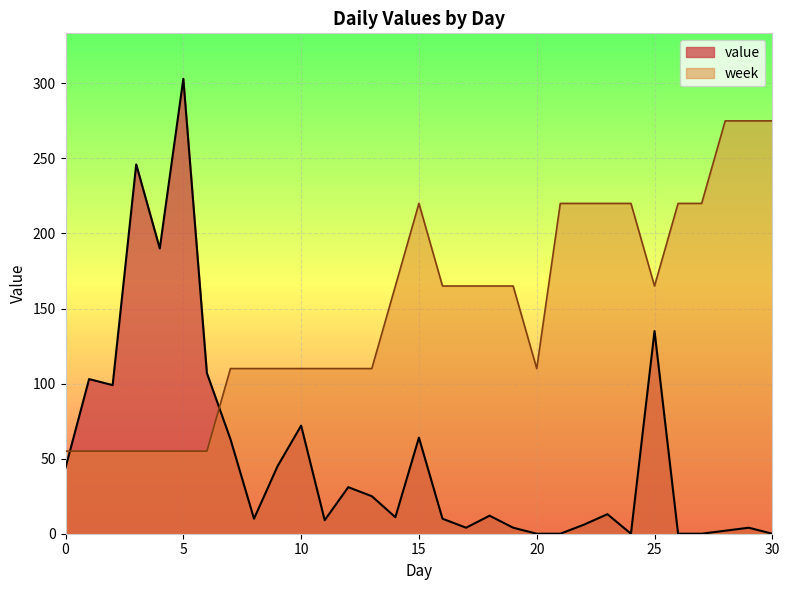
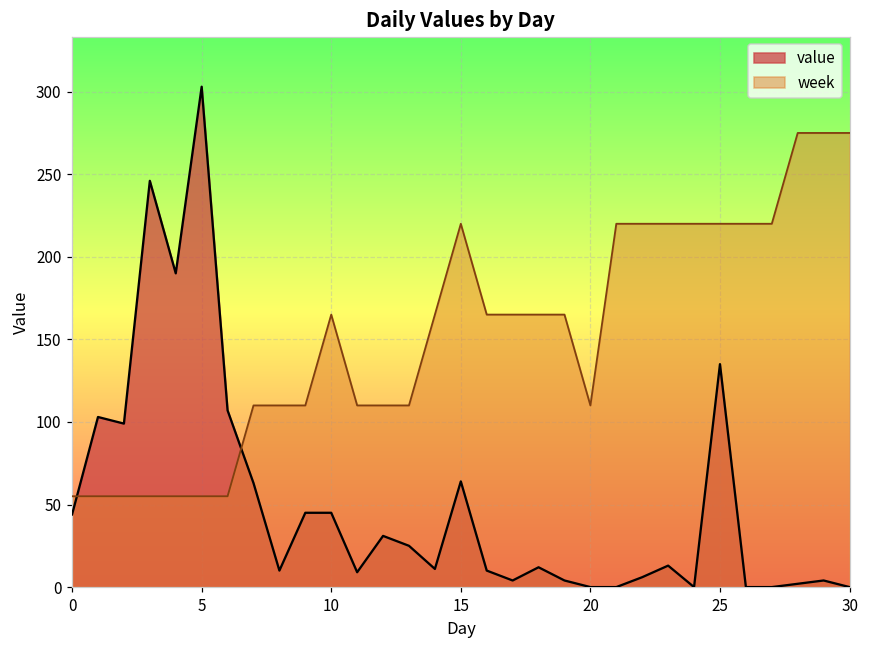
value, 10: 72 -> 45
week, 10: 110 -> 165
week, 25: 165 -> 220
